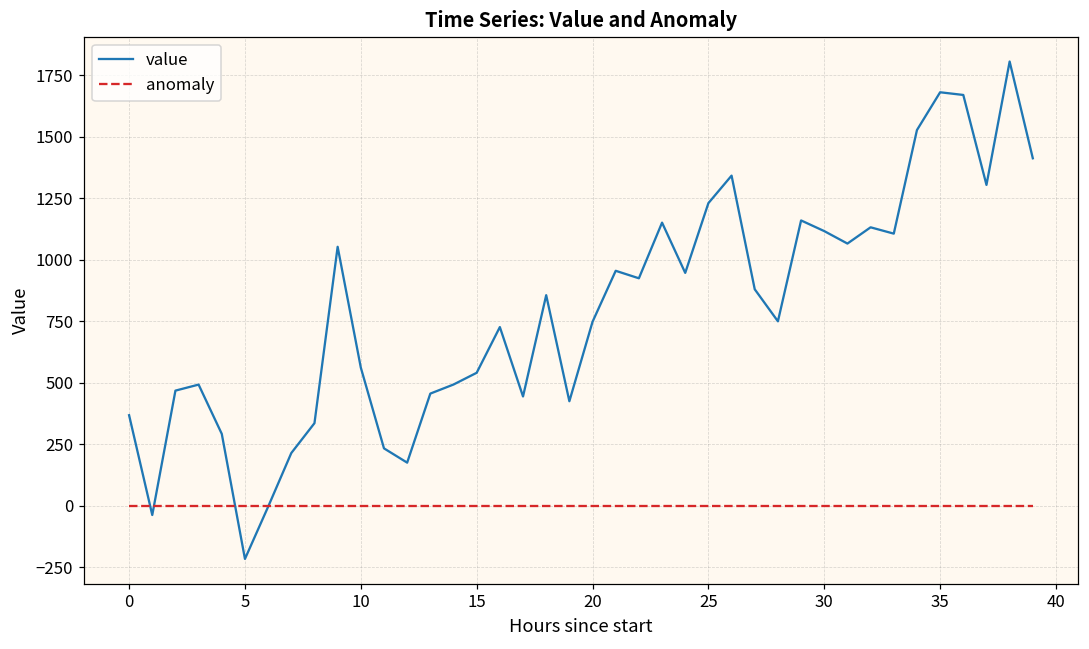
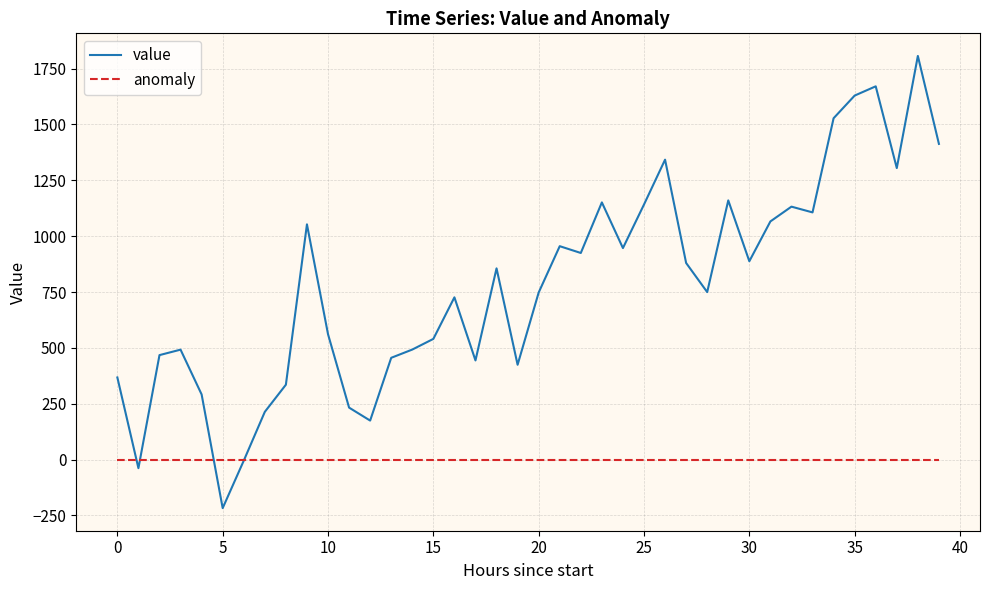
value, 25: 1230 -> 1140
value, 30: 1120 -> 890
value, 35: 1680 -> 1630
